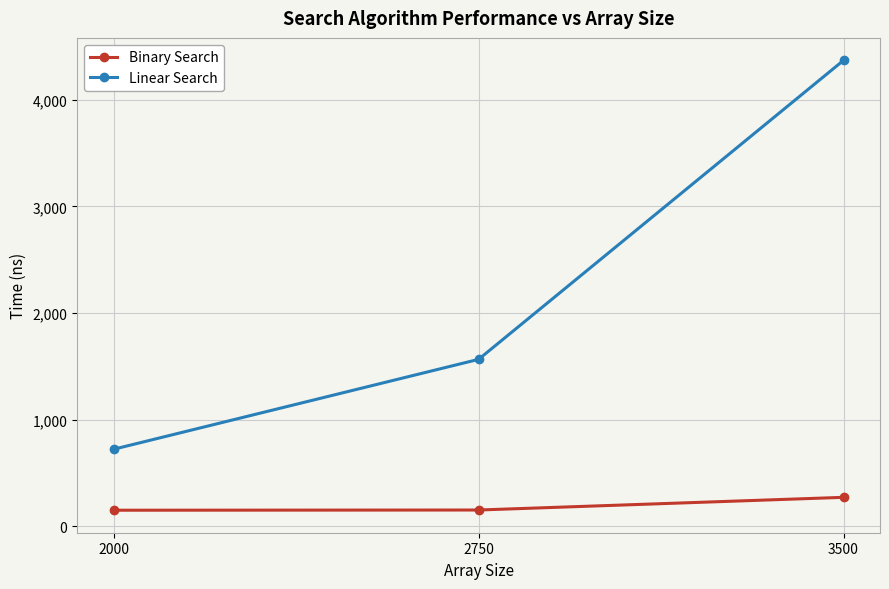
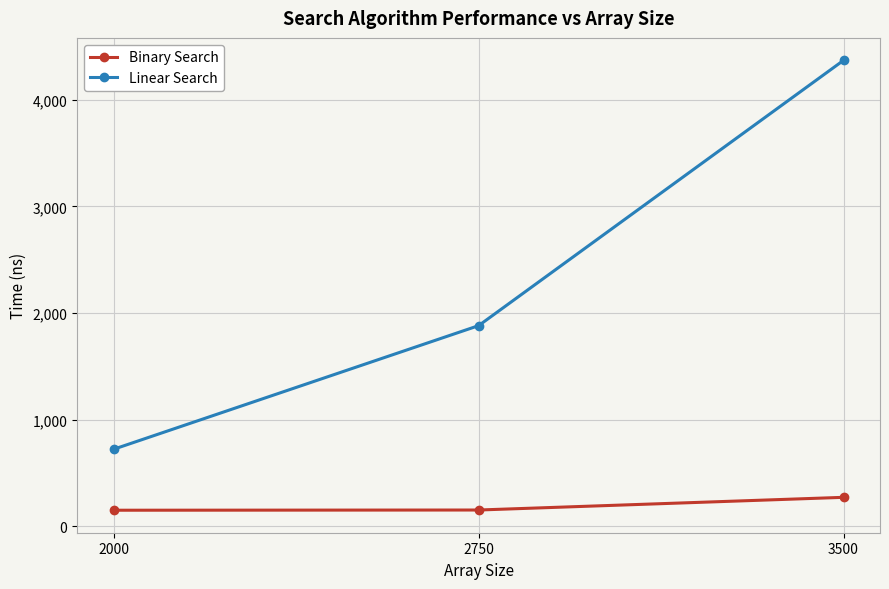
Linear Search, 2750: 1,570 -> 1,880
